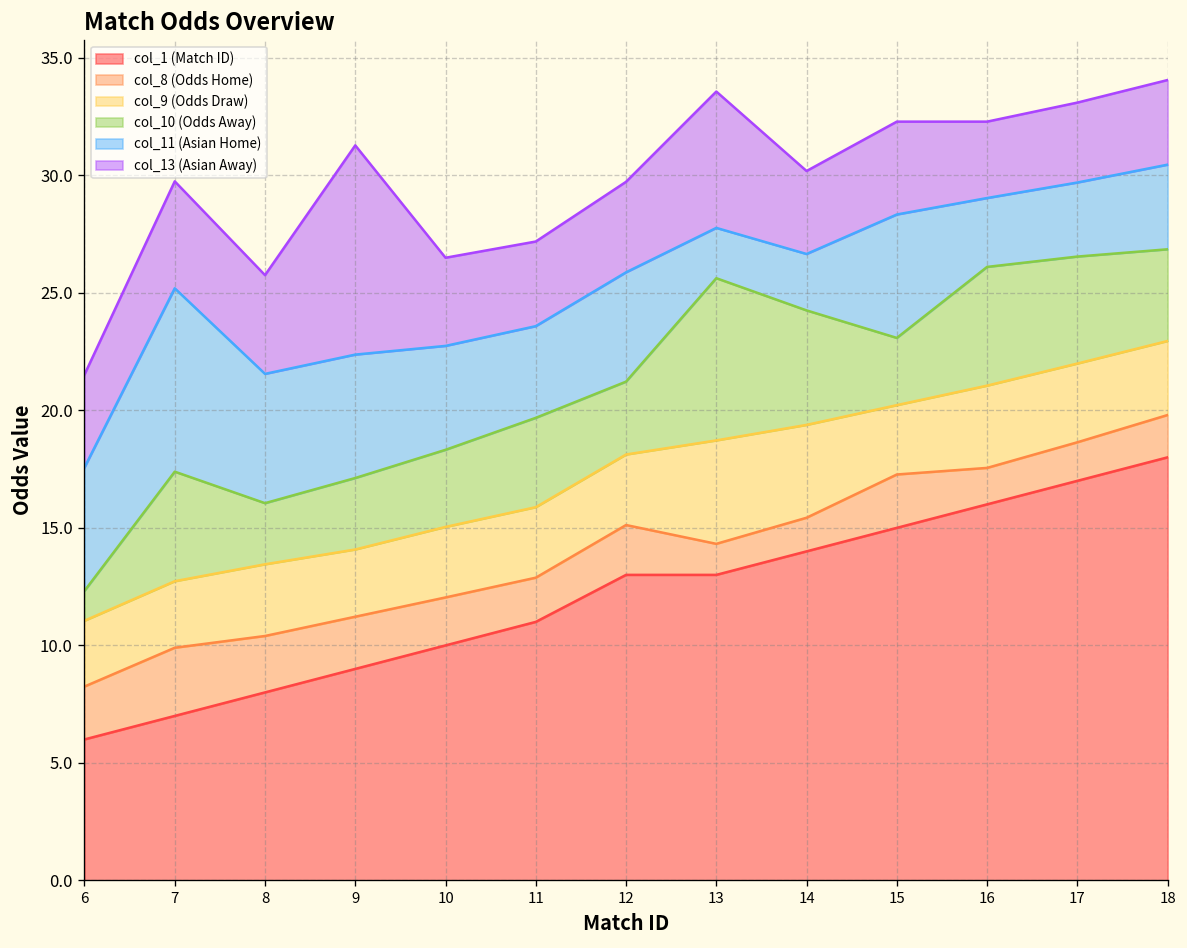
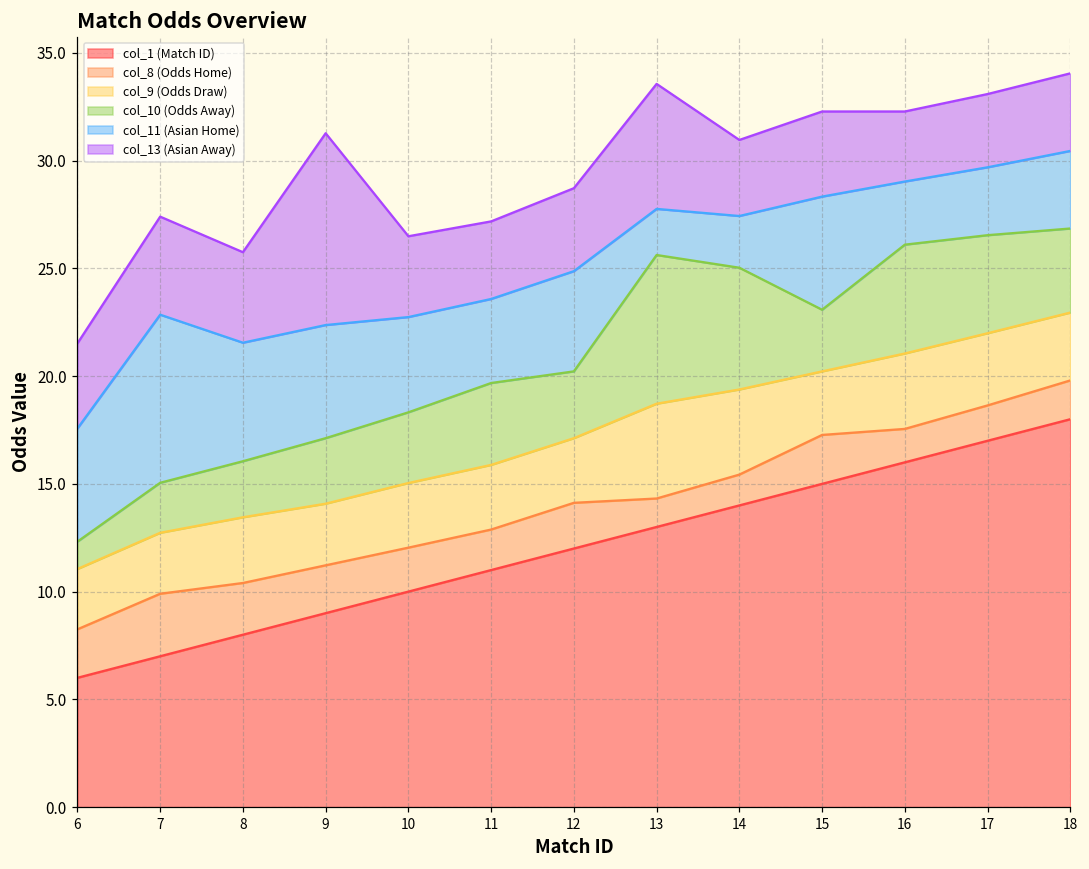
col_10 (Odds Away), 7: 4.7 -> 2.3
col_1 (Match ID), 12: 13 -> 12
col_10 (Odds Away), 14: 4.9 -> 5.7
